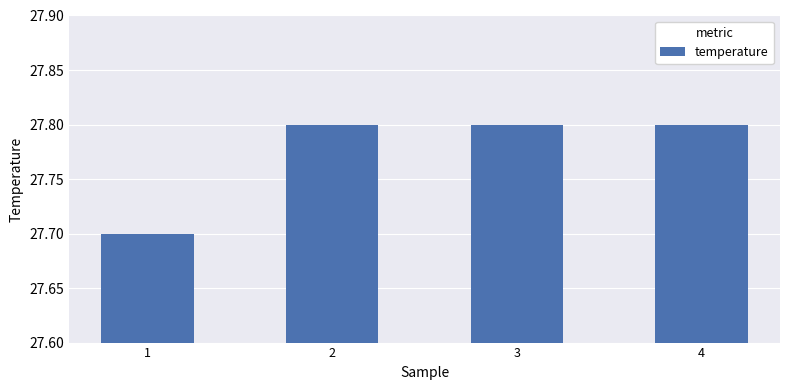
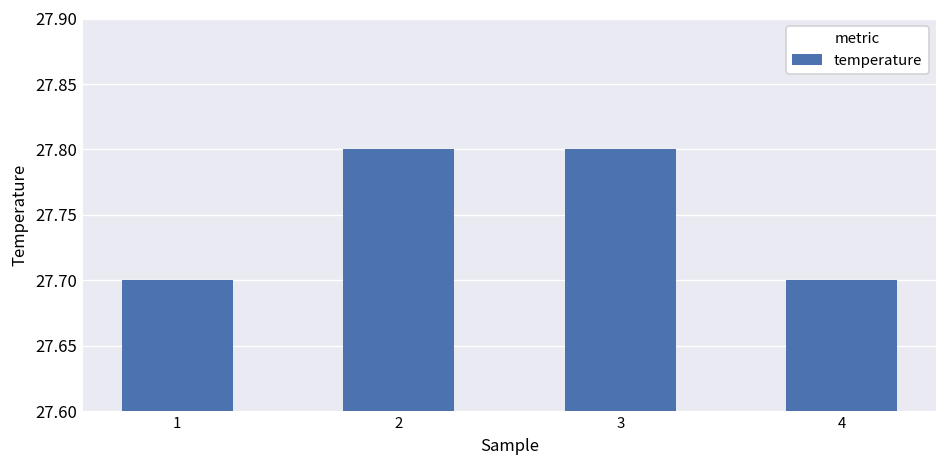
4: 27.8 -> 27.7
